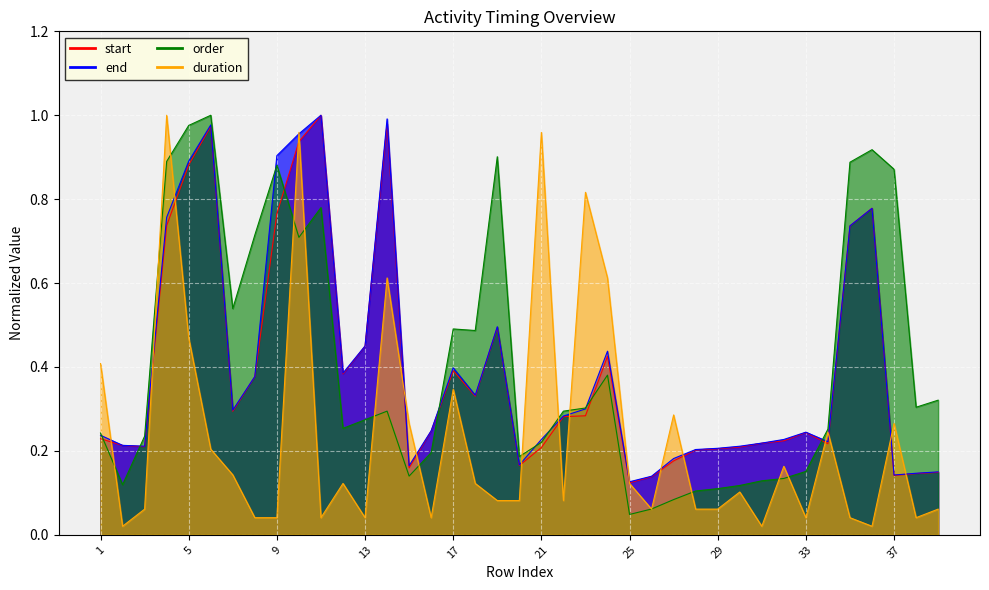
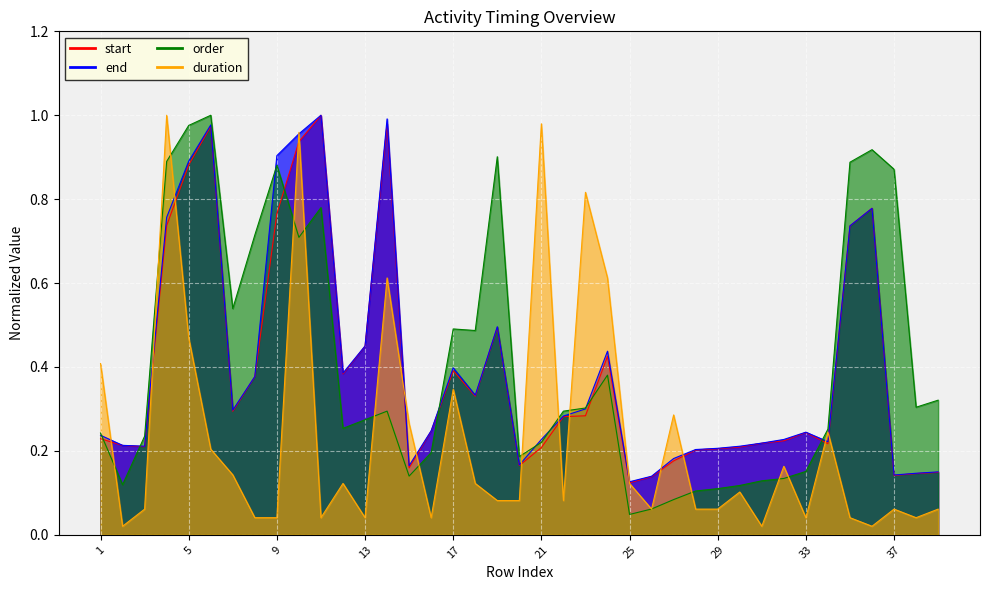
duration, 21: 0.96 -> 0.98
duration, 37: 0.27 -> 0.06
